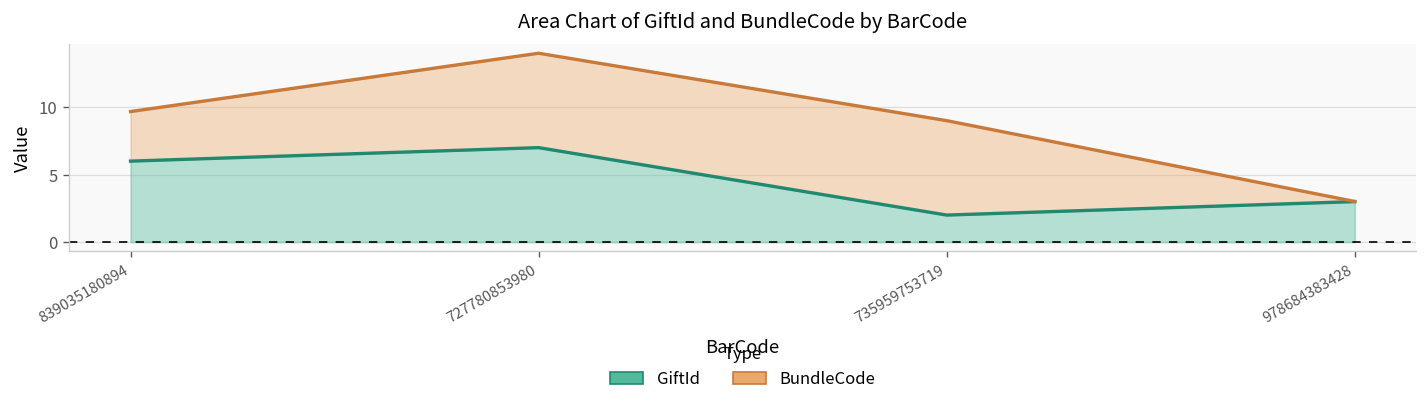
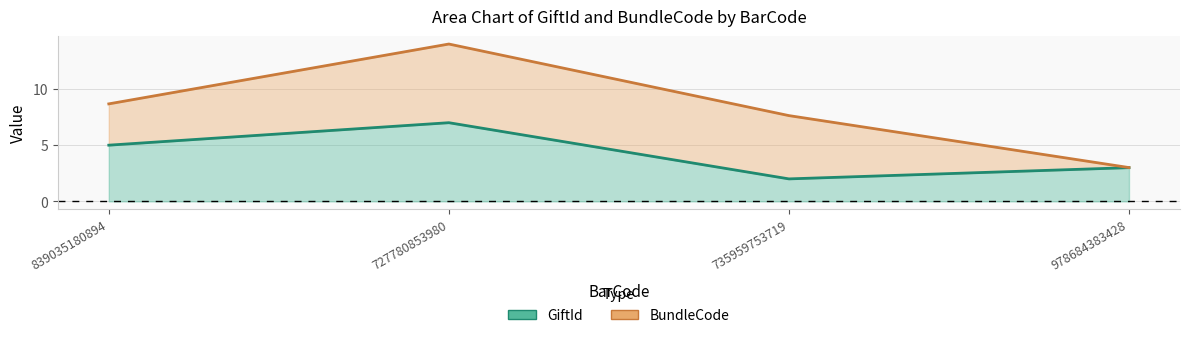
GiftId, 839035180894: 6 -> 5
BundleCode, 735959753719: 7.0 -> 5.6
